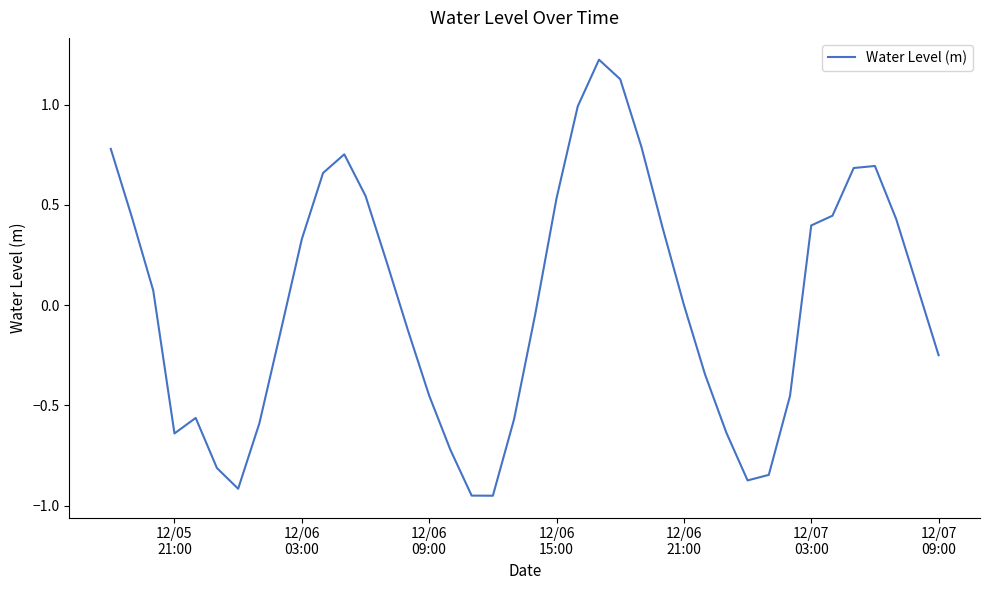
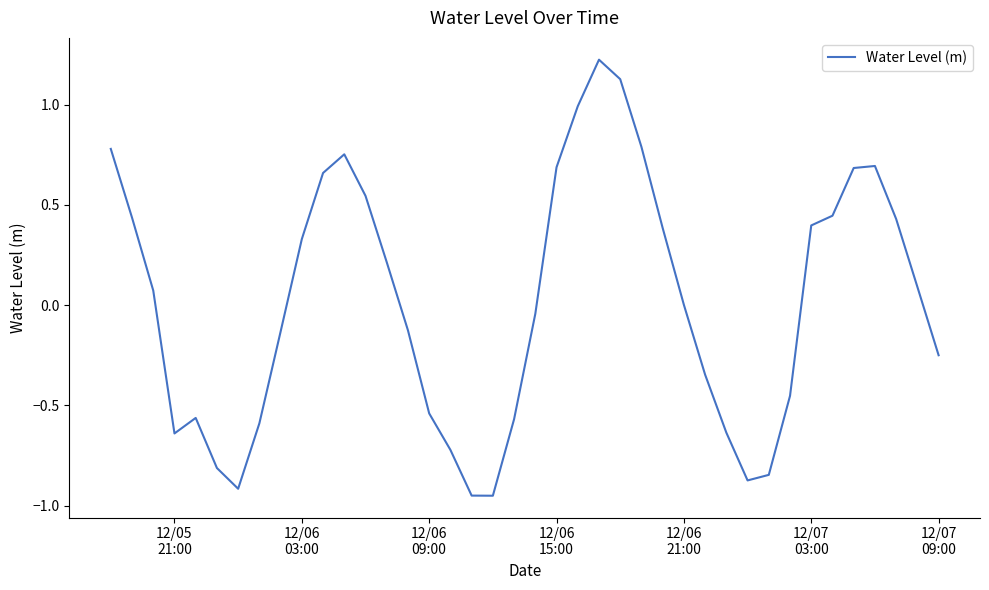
12/06 09:00: -0.45 -> -0.54
12/06 15:00: 0.53 -> 0.69
